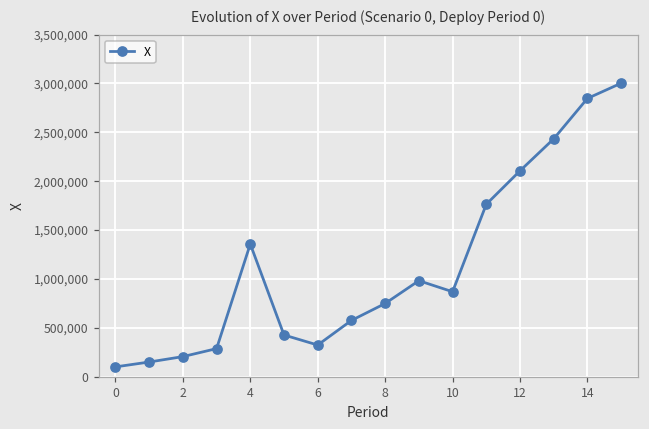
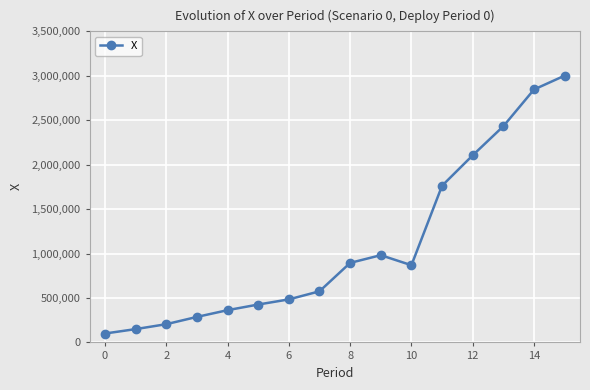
4: 1,400,000 -> 400,000
6: 300,000 -> 500,000
8: 700,000 -> 900,000
